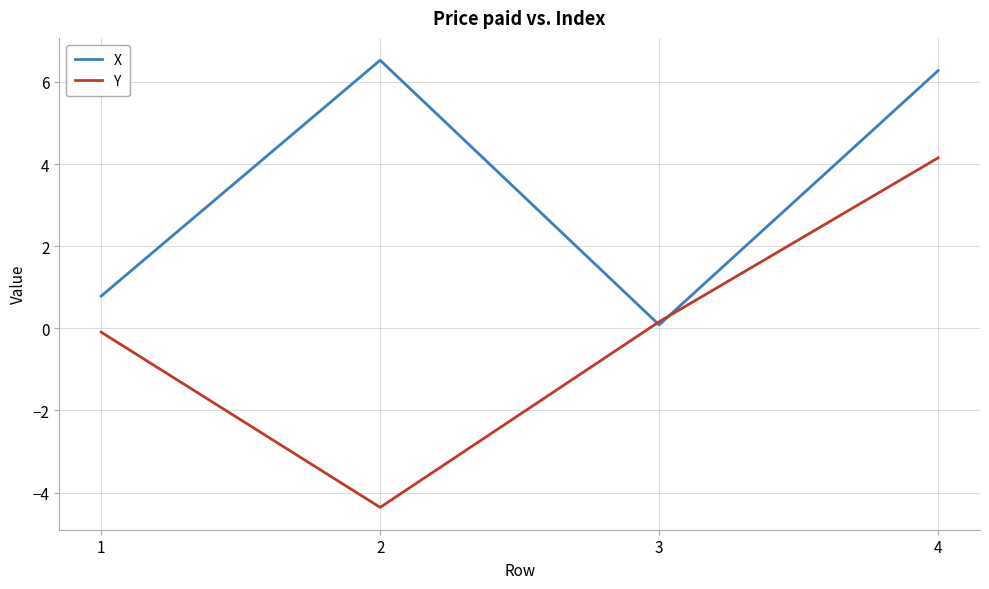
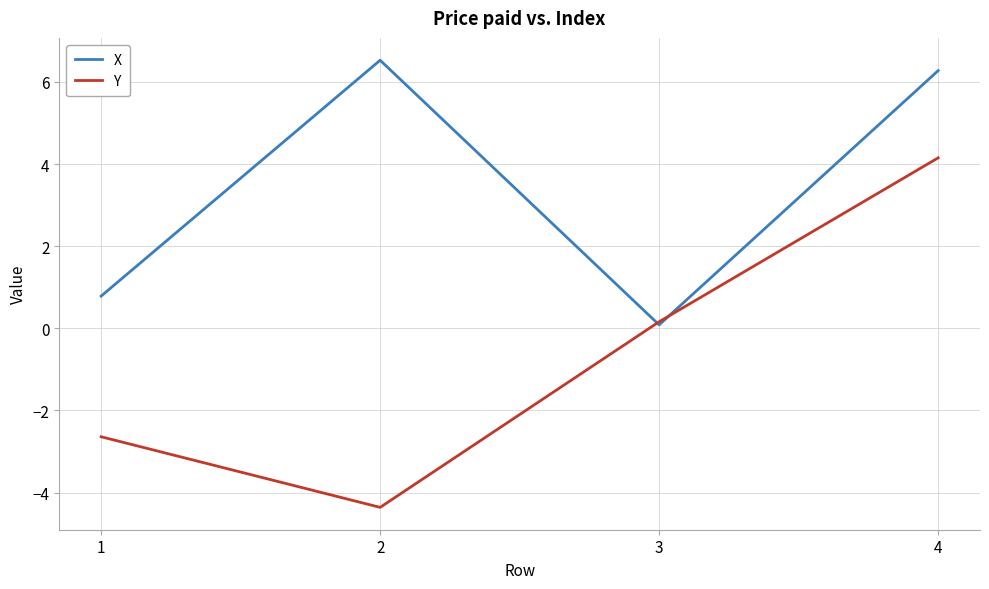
Y, 1: -0.1 -> -2.6
